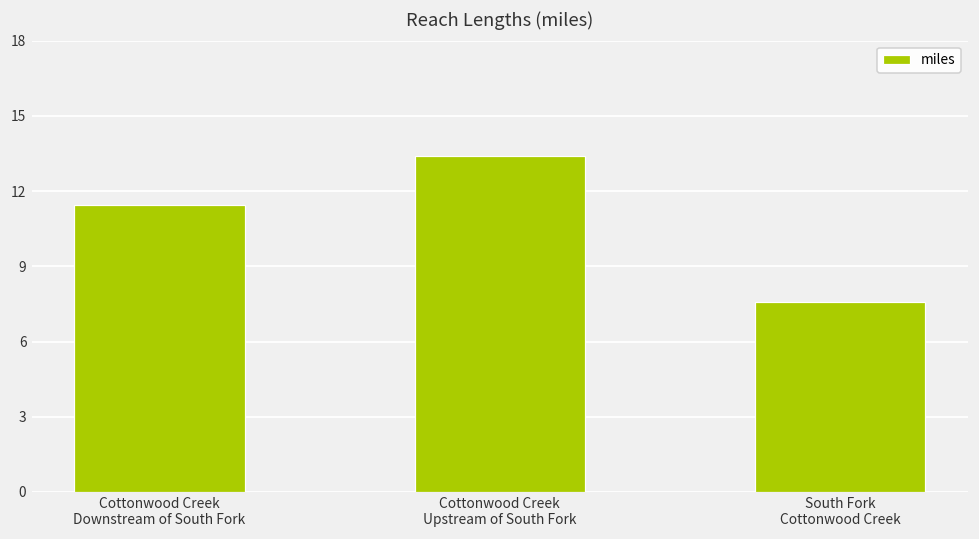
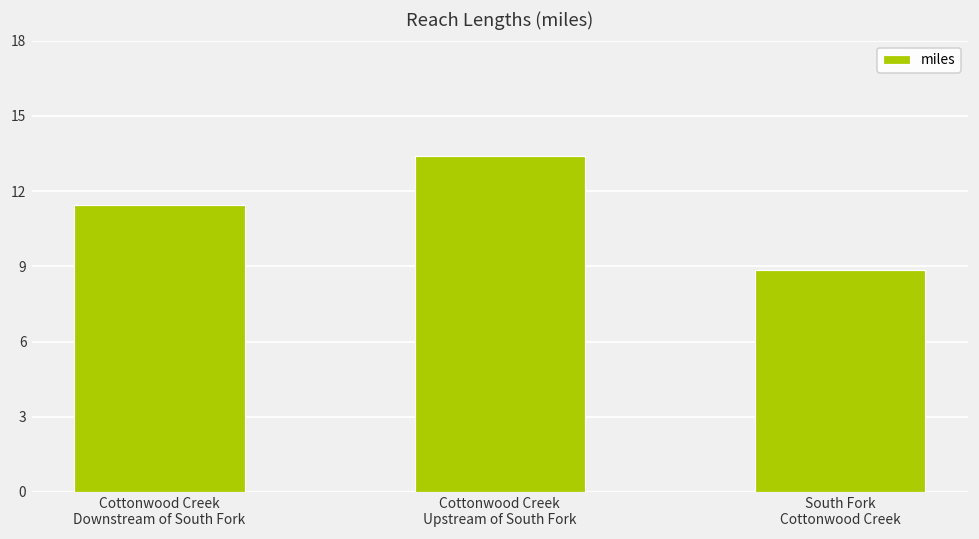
South Fork Cottonwood Creek: 7.6 -> 8.8
